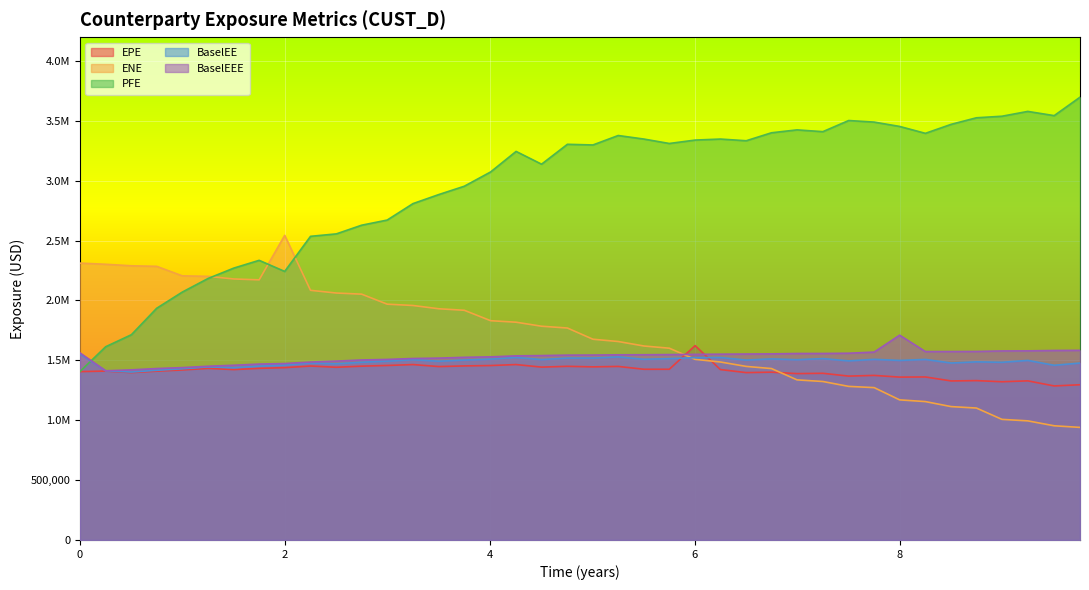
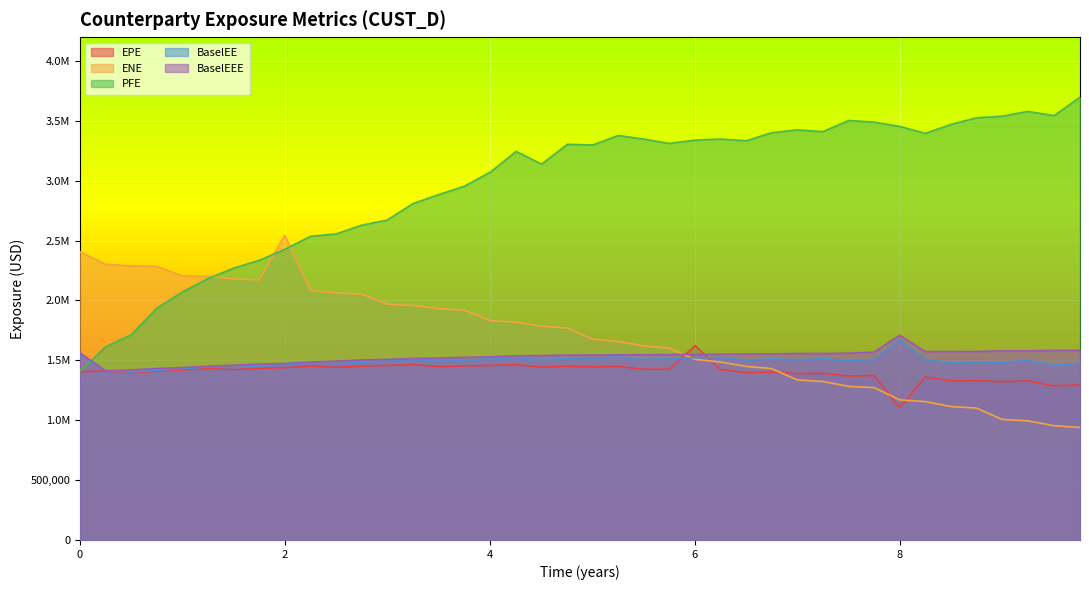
ENE, 0: 2,310,000 -> 2,410,000
PFE, 2: 2,240,000 -> 2,430,000
EPE, 8: 1,360,000 -> 1,110,000
BaselEE, 8: 1,500,000 -> 1,670,000
